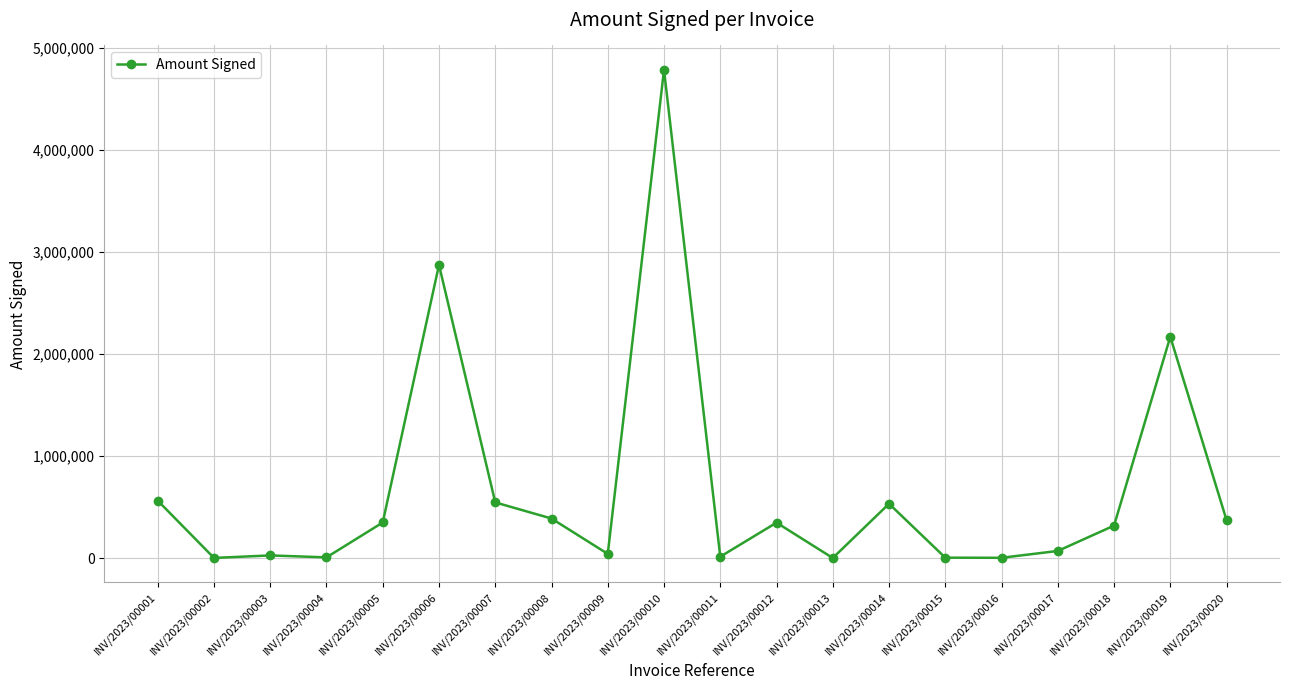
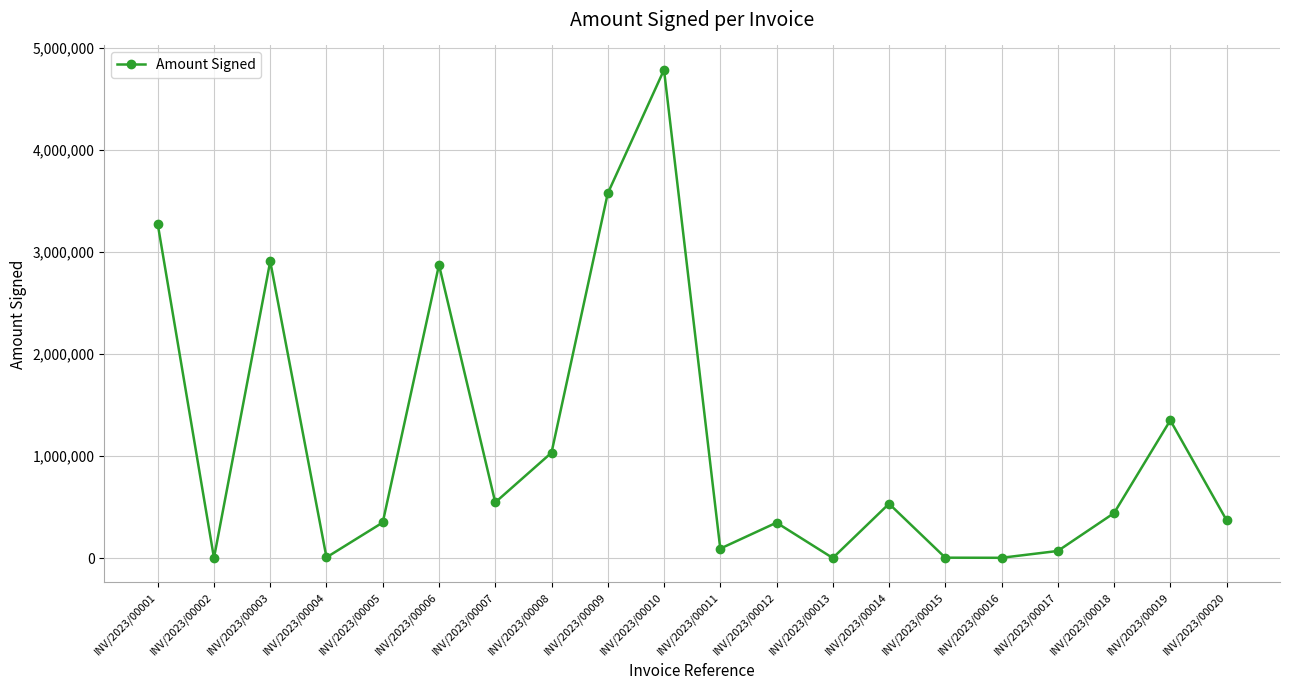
INV/2023/00001: 560,000 -> 3,270,000
INV/2023/00003: 30,000 -> 2,910,000
INV/2023/00008: 390,000 -> 1,030,000
INV/2023/00009: 40,000 -> 3,570,000
INV/2023/00011: 10,000 -> 90,000
INV/2023/00018: 320,000 -> 440,000
INV/2023/00019: 2,170,000 -> 1,350,000
